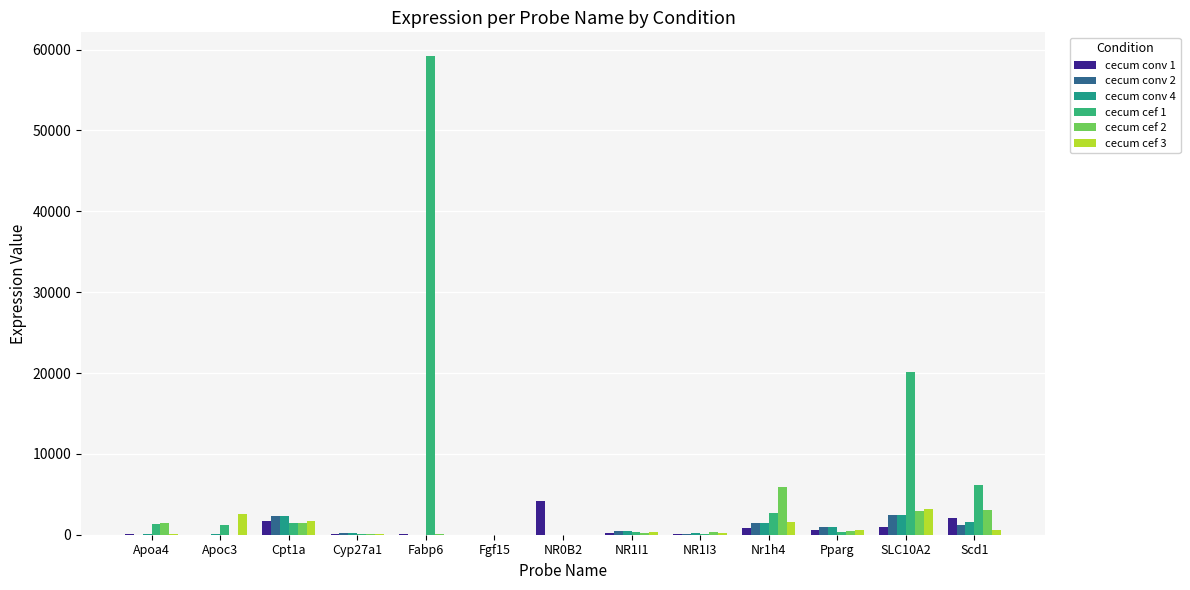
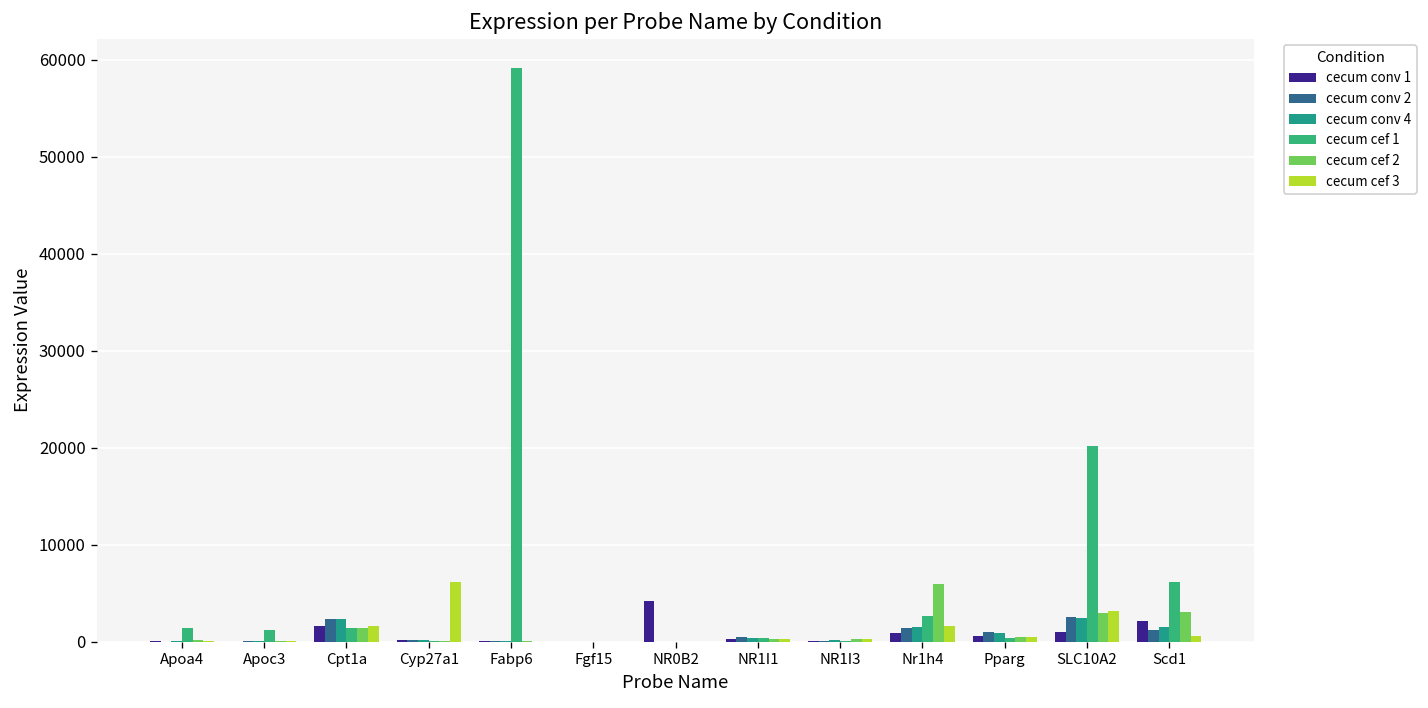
cecum cef 2, Apoa4: 1000 -> 0
cecum cef 3, Apoc3: 3000 -> 0
cecum cef 3, Cyp27a1: 0 -> 6000
